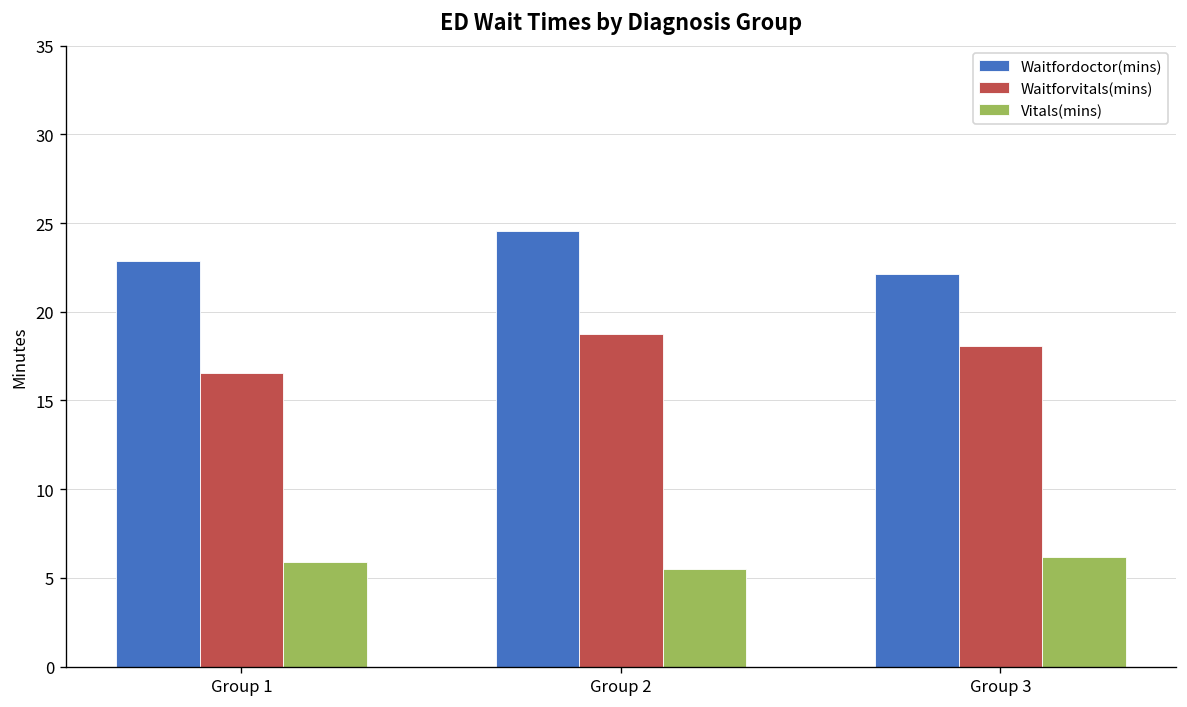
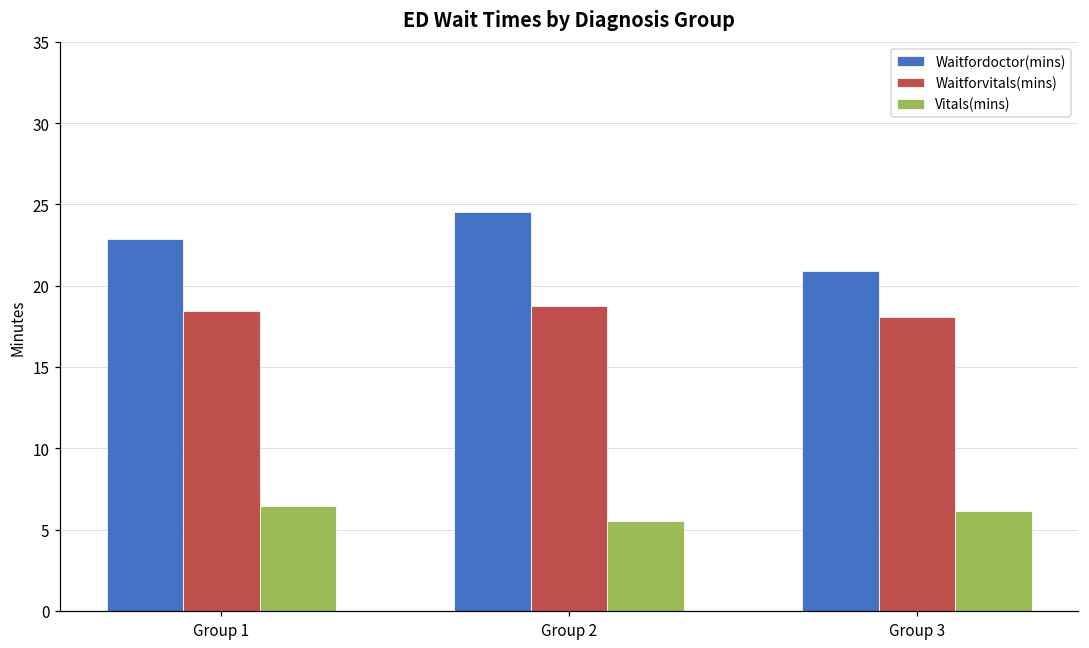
Waitforvitals(mins), Group 1: 16.5 -> 18.5
Vitals(mins), Group 1: 5.9 -> 6.4
Waitfordoctor(mins), Group 3: 22.1 -> 20.9
